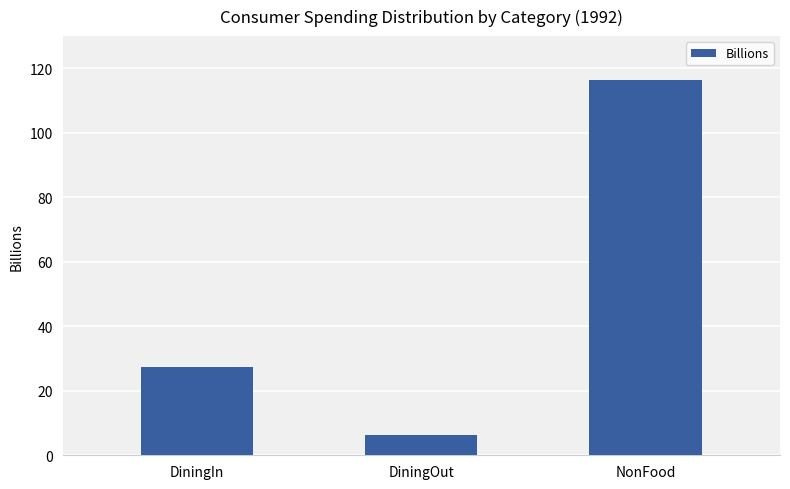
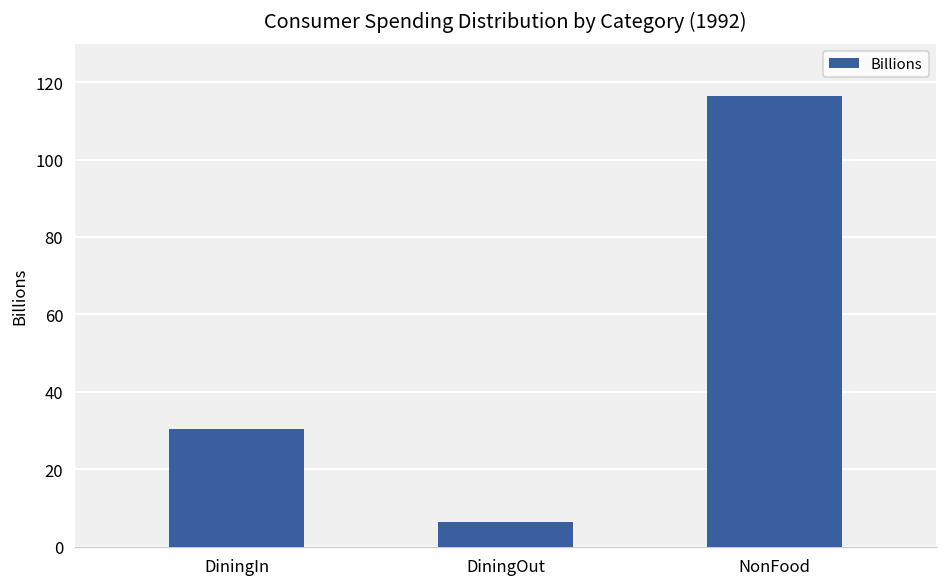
DiningIn: 27 -> 30
